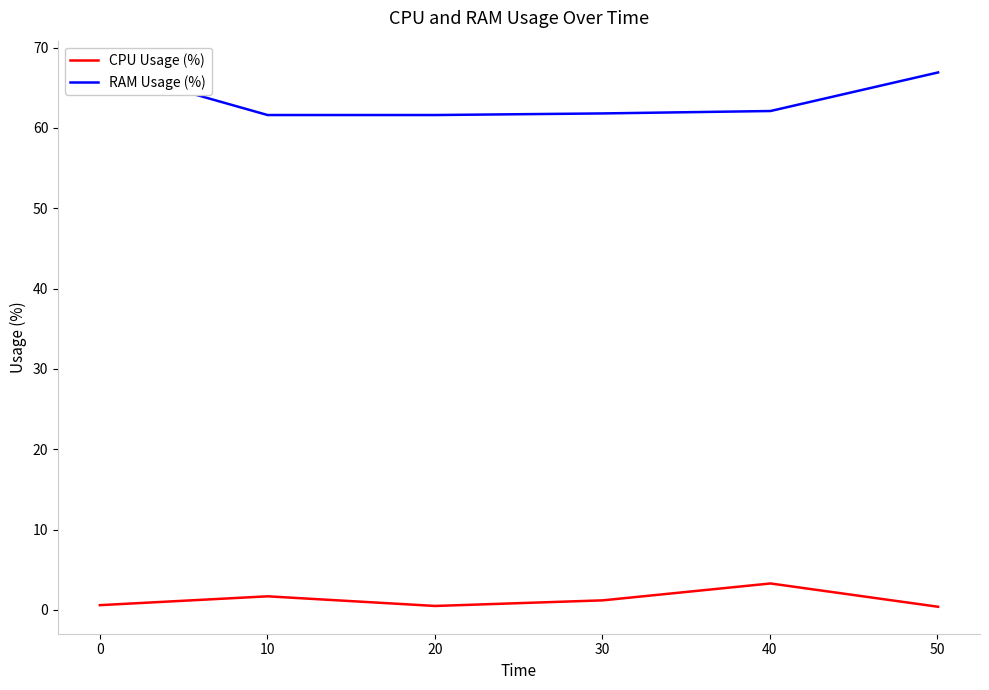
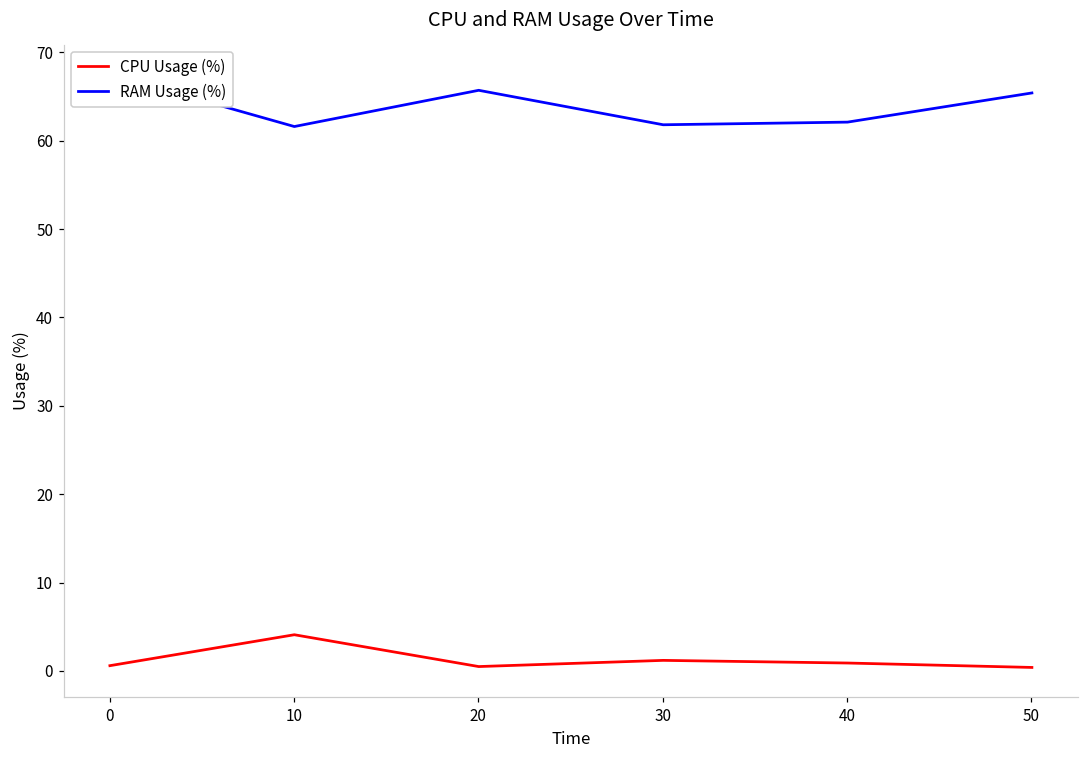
CPU Usage (%), 10: 2 -> 4
RAM Usage (%), 20: 62 -> 66
CPU Usage (%), 40: 3 -> 1
RAM Usage (%), 50: 67 -> 65
